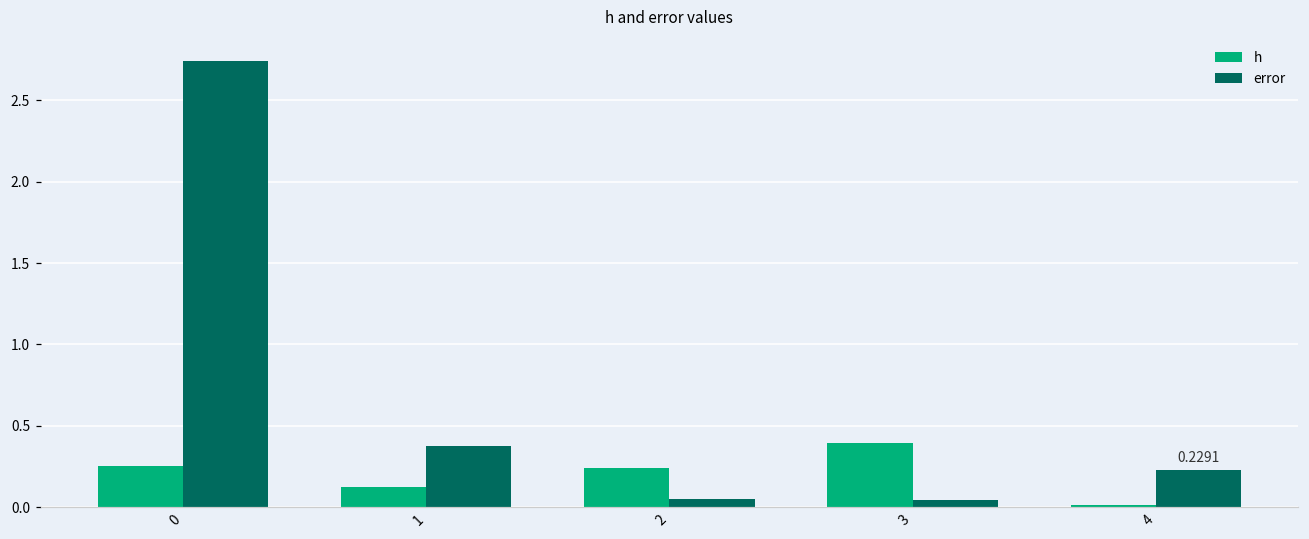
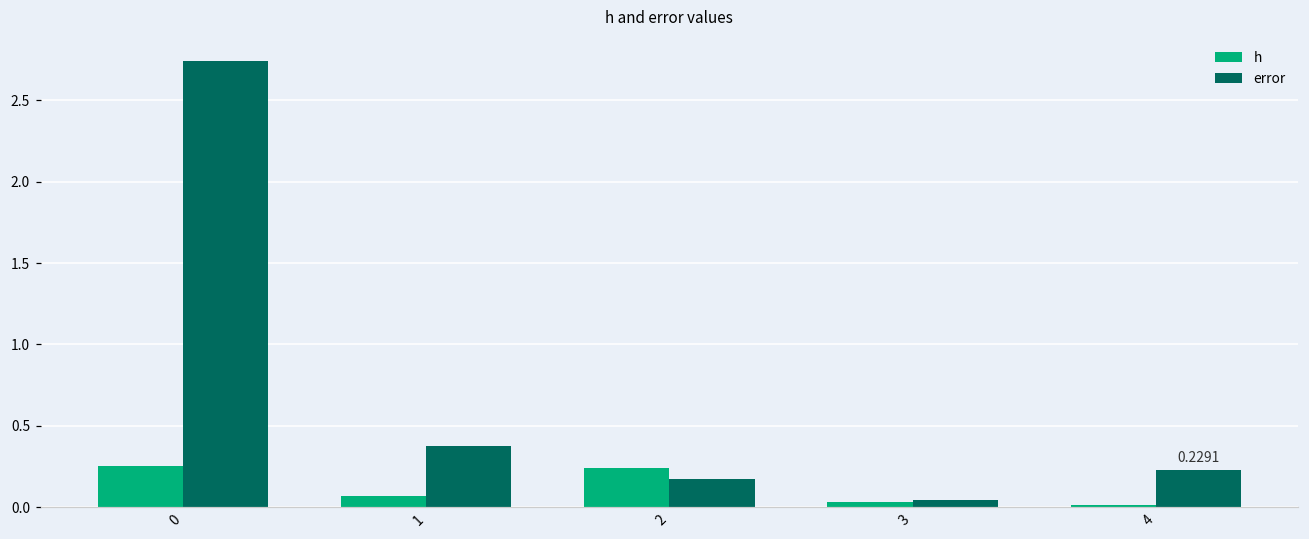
h, 1: 0.13 -> 0.07
error, 2: 0.05 -> 0.17
h, 3: 0.39 -> 0.03
